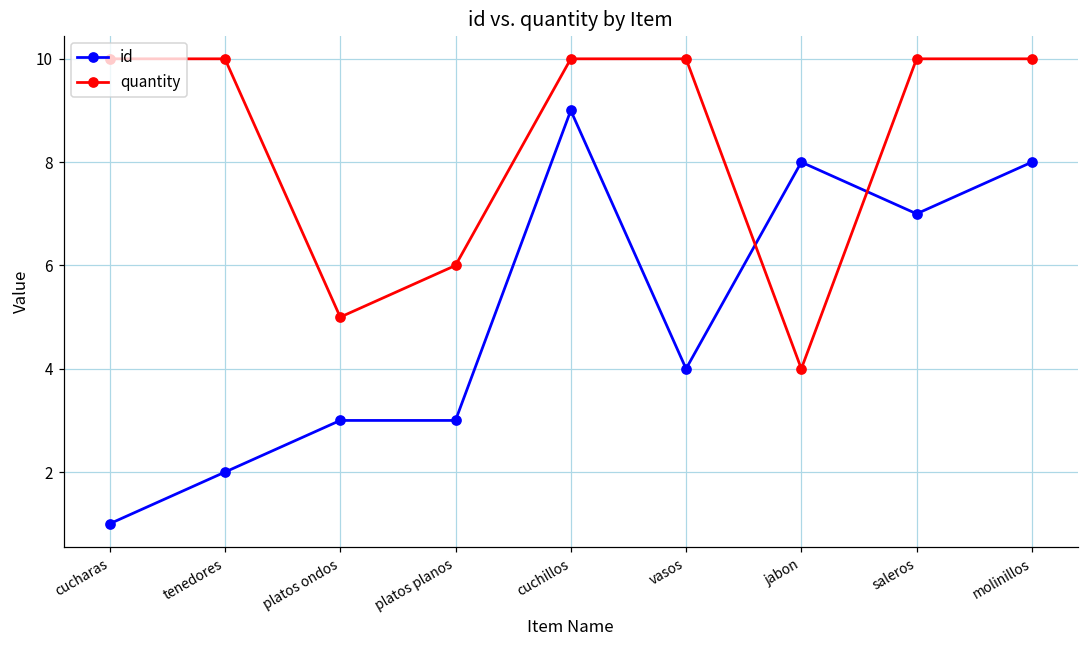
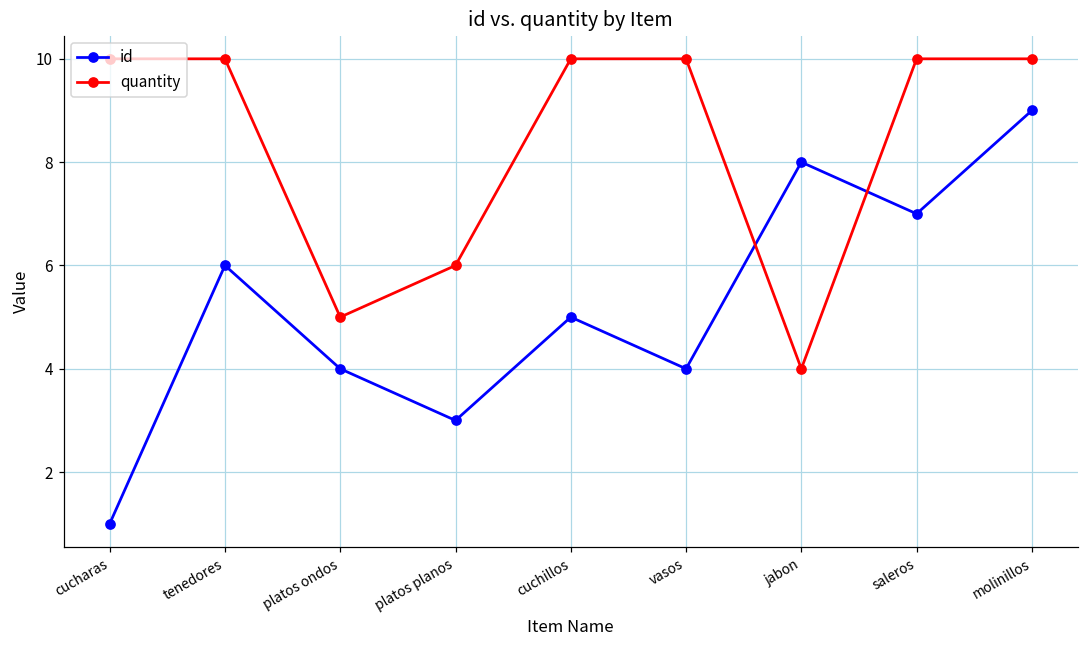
id, tenedores: 2 -> 6
id, platos ondos: 3 -> 4
id, cuchillos: 9 -> 5
id, molinillos: 8 -> 9
